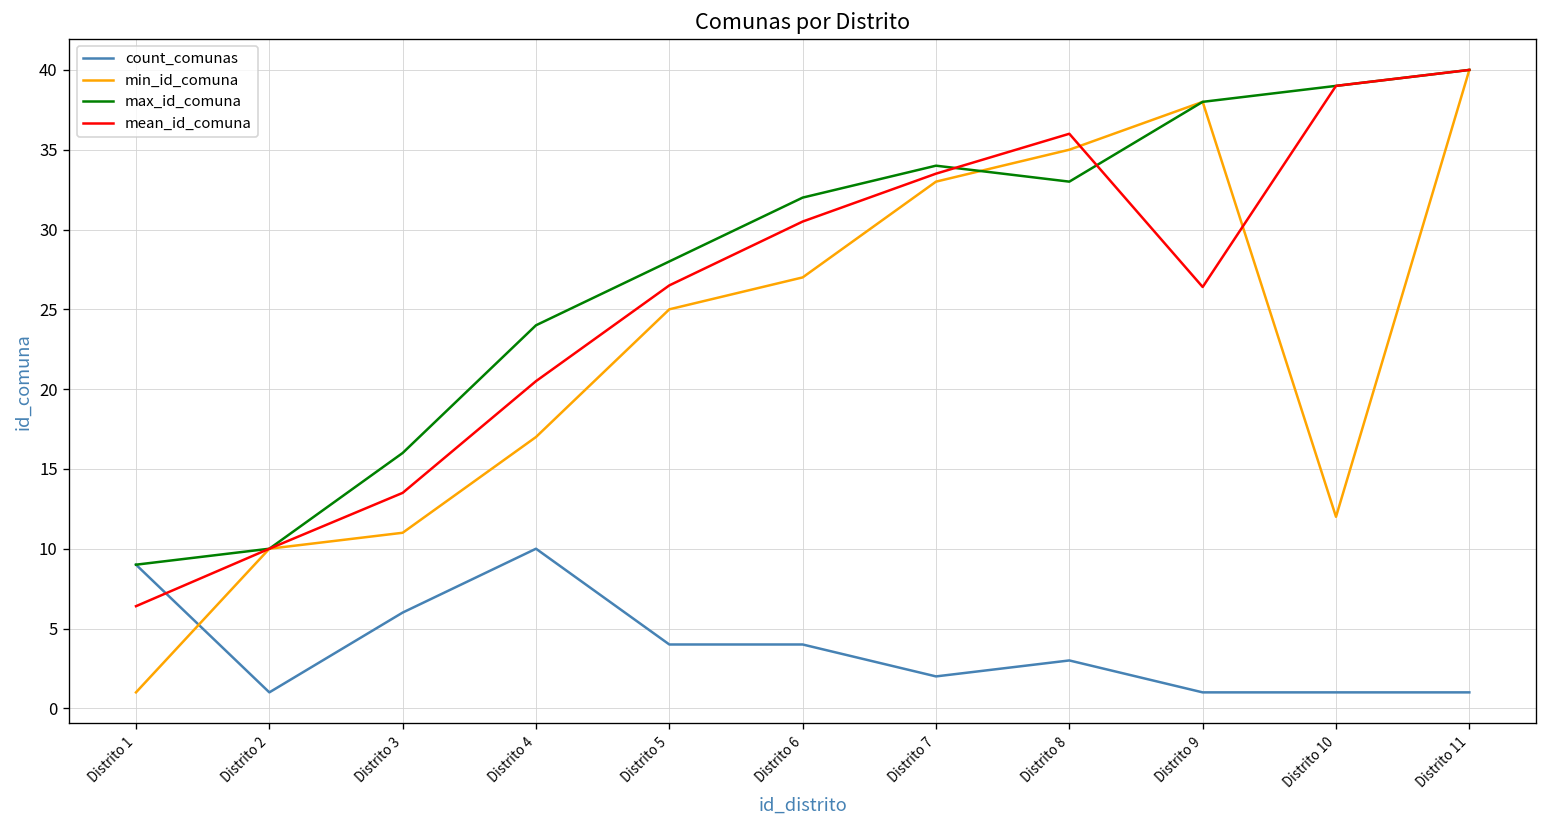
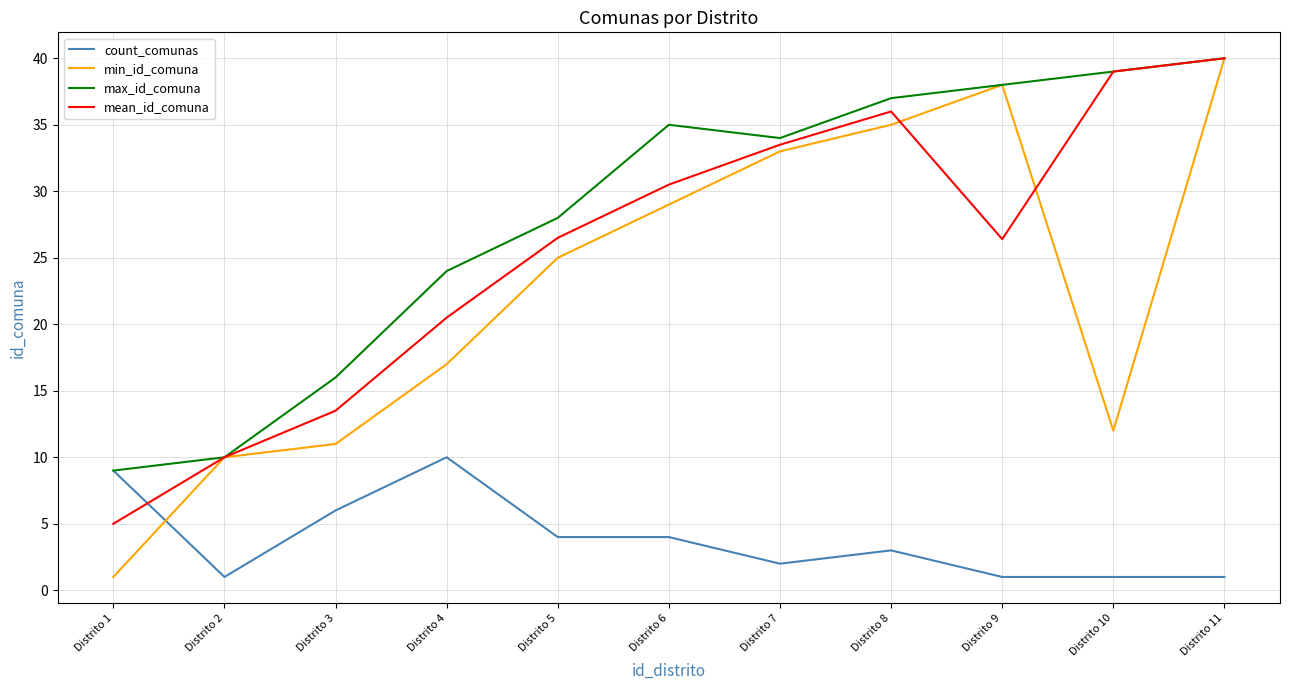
mean_id_comuna, Distrito 1: 6.4 -> 5.0
min_id_comuna, Distrito 6: 27 -> 29
max_id_comuna, Distrito 6: 32 -> 35
max_id_comuna, Distrito 8: 33 -> 37
